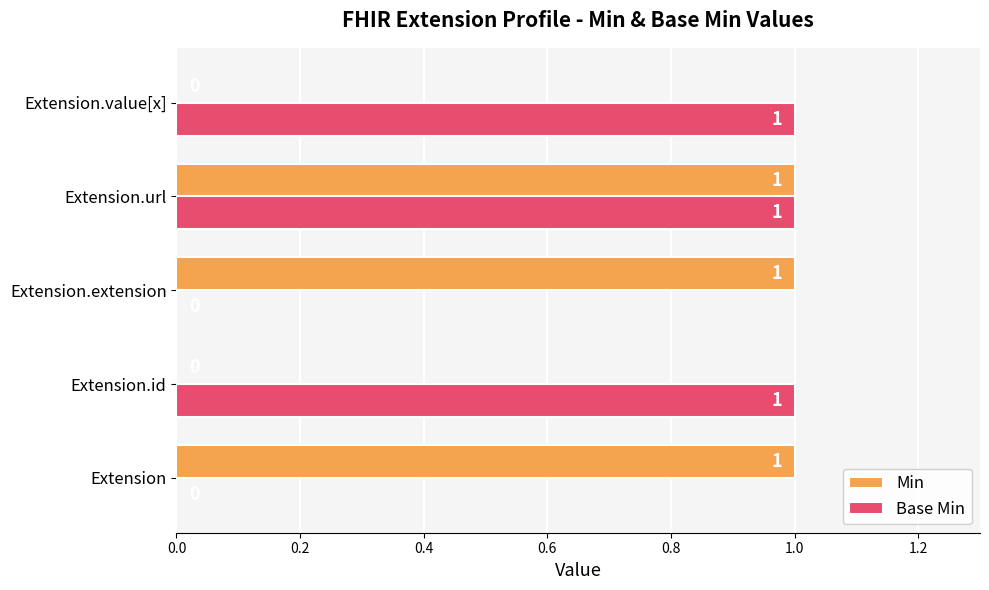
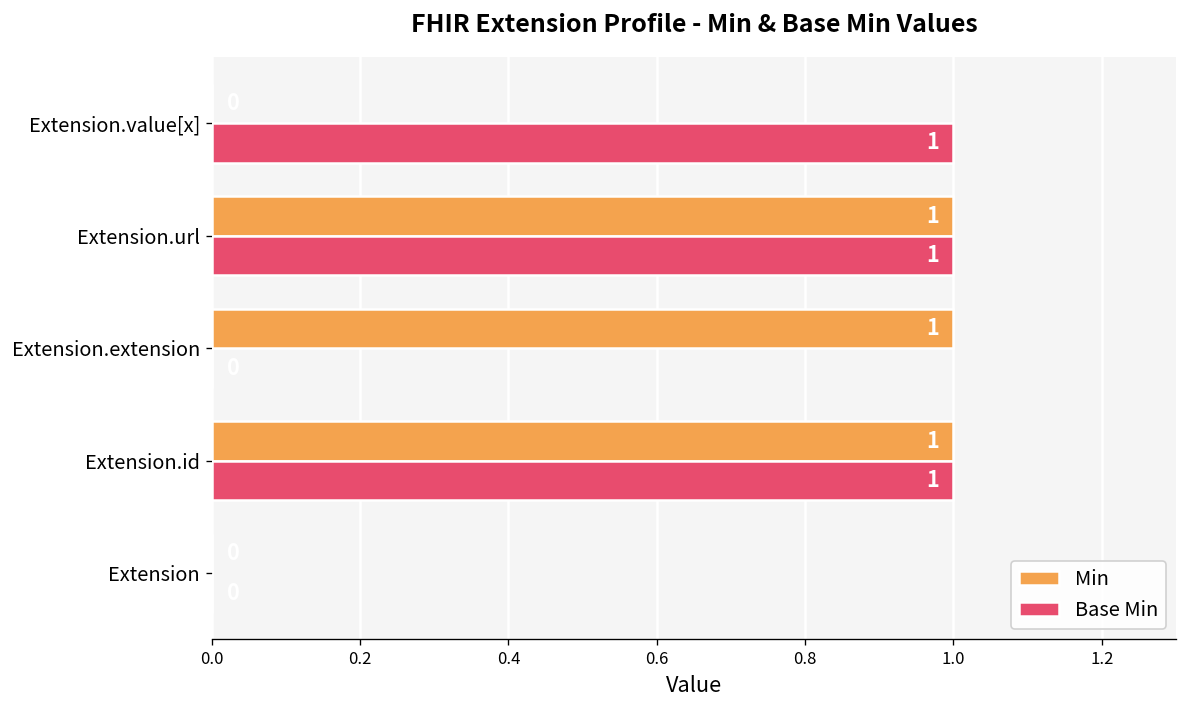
Min, Extension.id: 0 -> 1
Min, Extension: 1 -> 0
